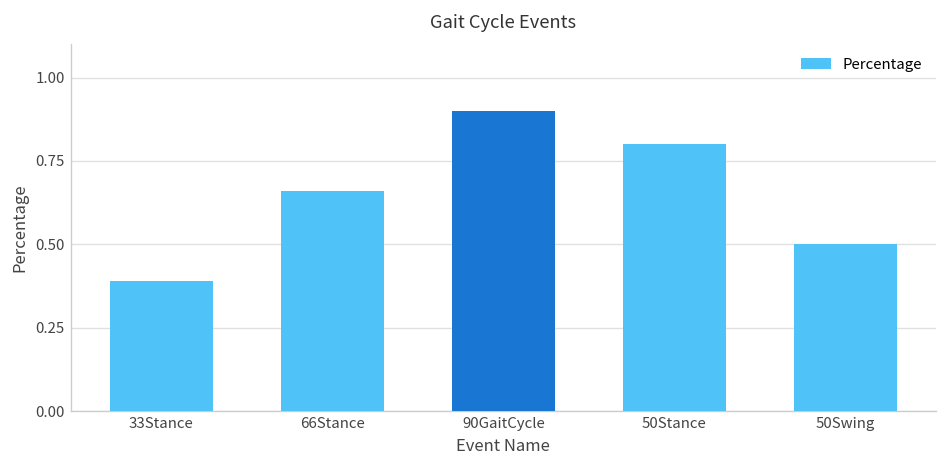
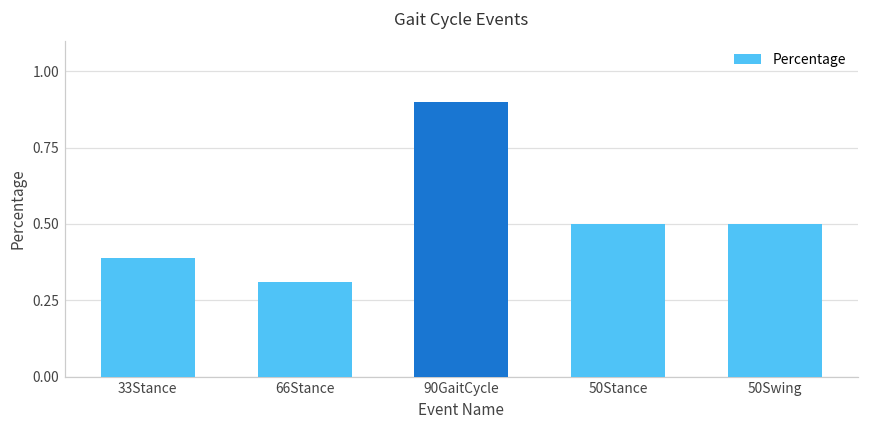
66Stance: 0.66 -> 0.31
50Stance: 0.8 -> 0.5
